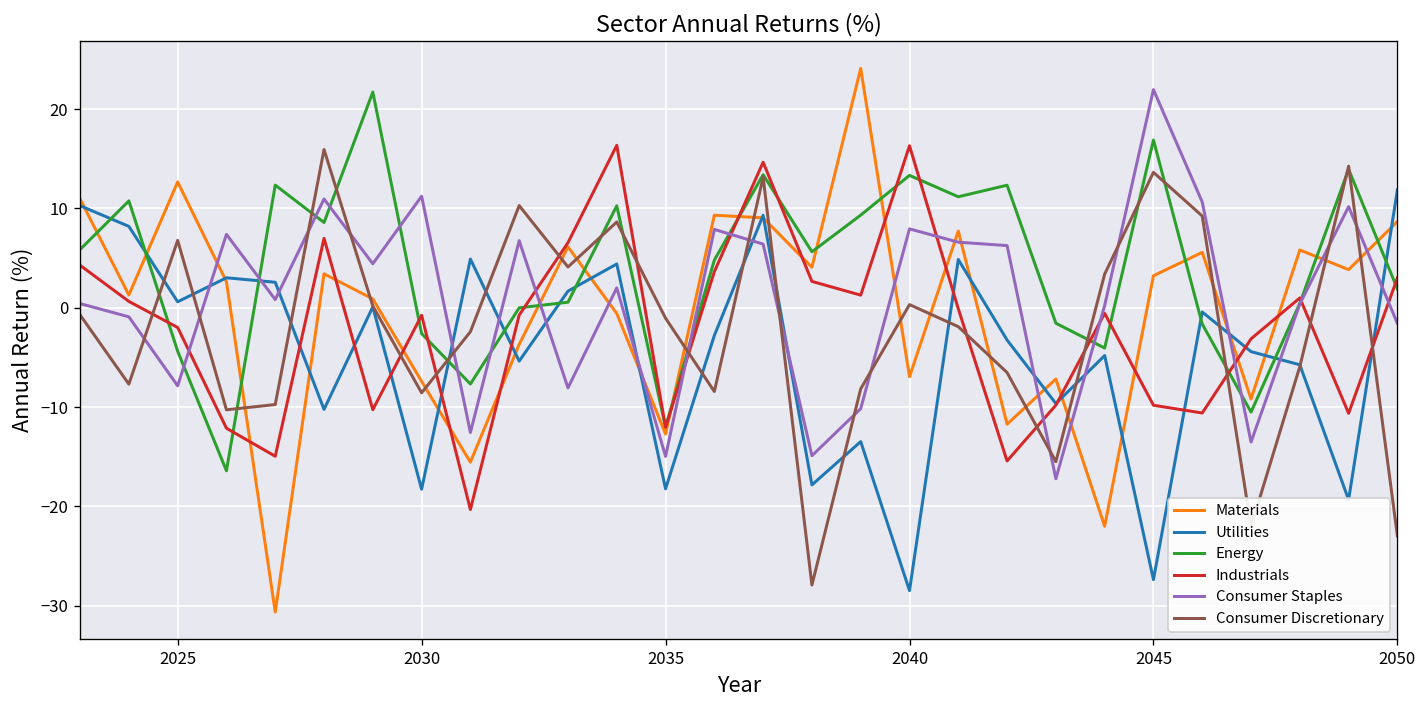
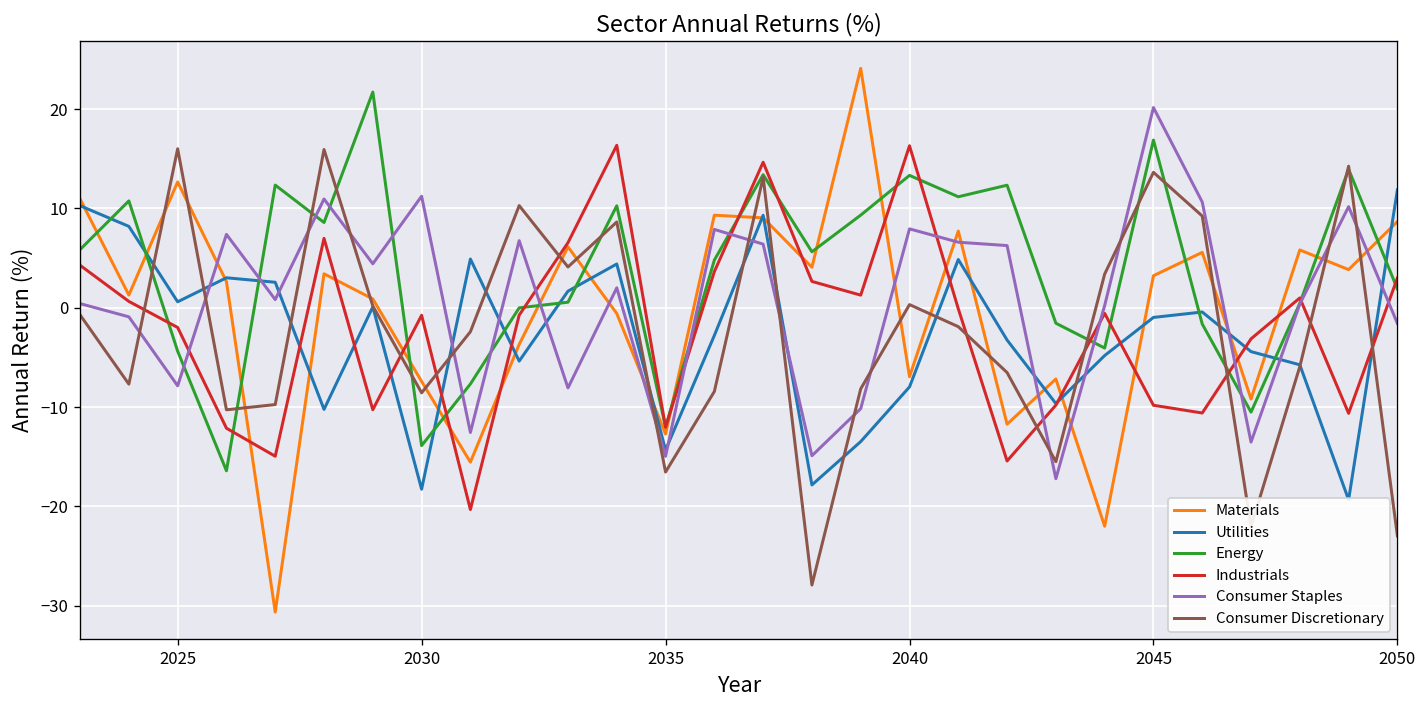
Consumer Discretionary, 2025: 7 -> 16
Energy, 2030: -3 -> -14
Utilities, 2035: -18 -> -14
Consumer Discretionary, 2035: -1 -> -17
Utilities, 2040: -28 -> -8
Utilities, 2045: -27 -> -1
Consumer Staples, 2045: 22 -> 20
